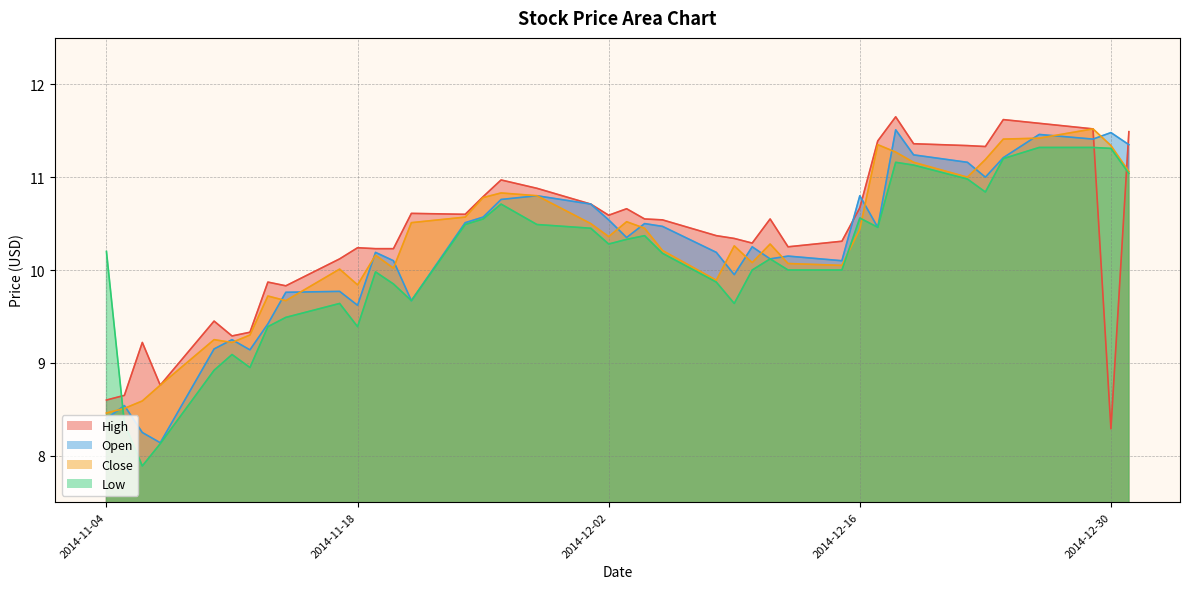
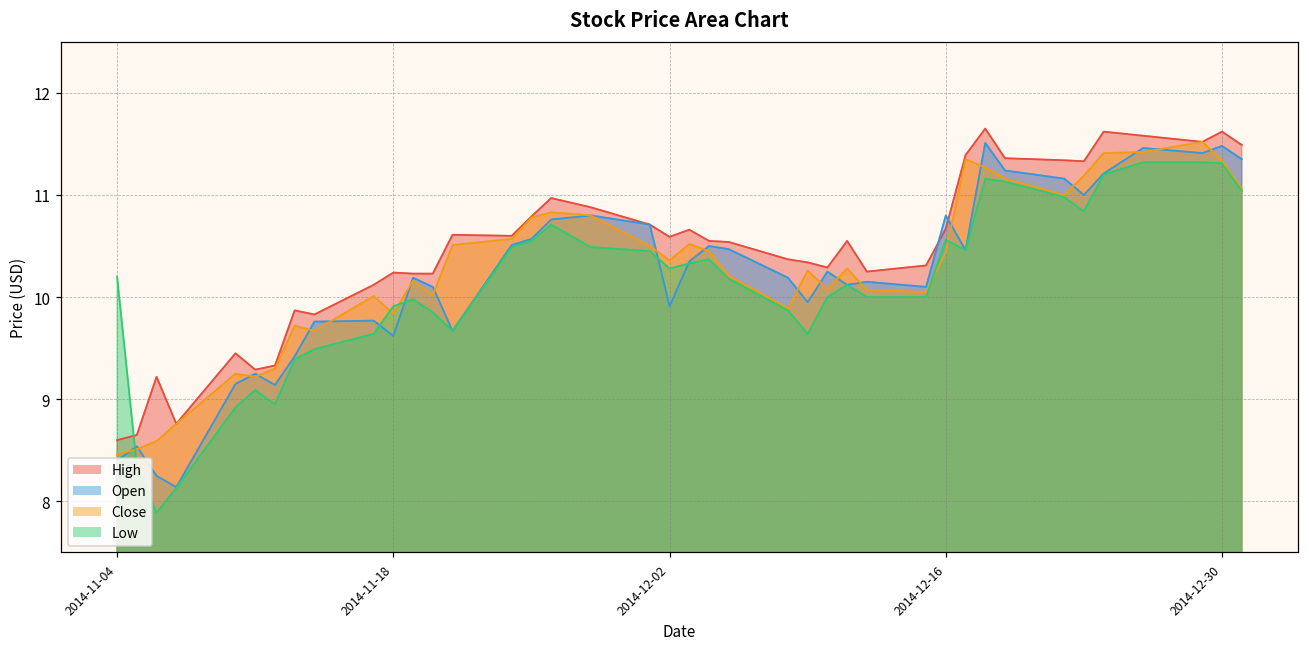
Low, 2014-11-18: 9.4 -> 9.9
Open, 2014-12-02: 10.5 -> 9.9
High, 2014-12-30: 8.3 -> 11.6
